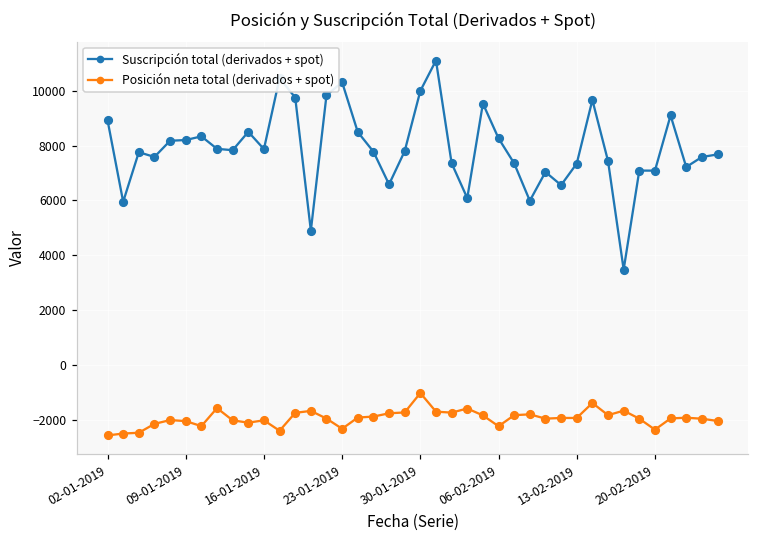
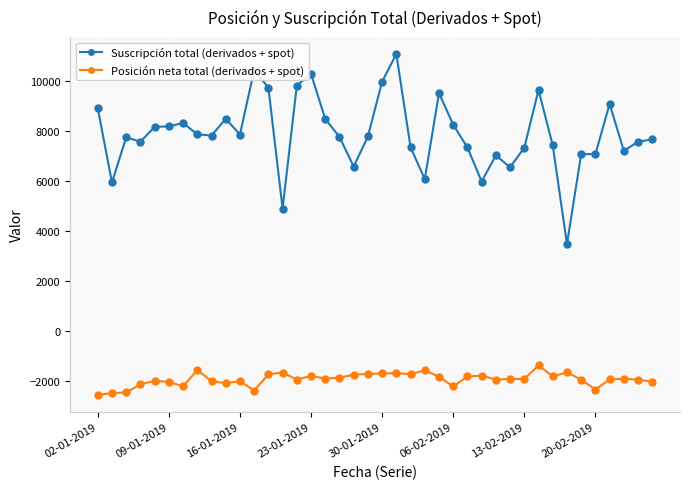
Posición neta total (derivados + spot), 23-01-2019: -2300 -> -1800
Posición neta total (derivados + spot), 30-01-2019: -1000 -> -1700
